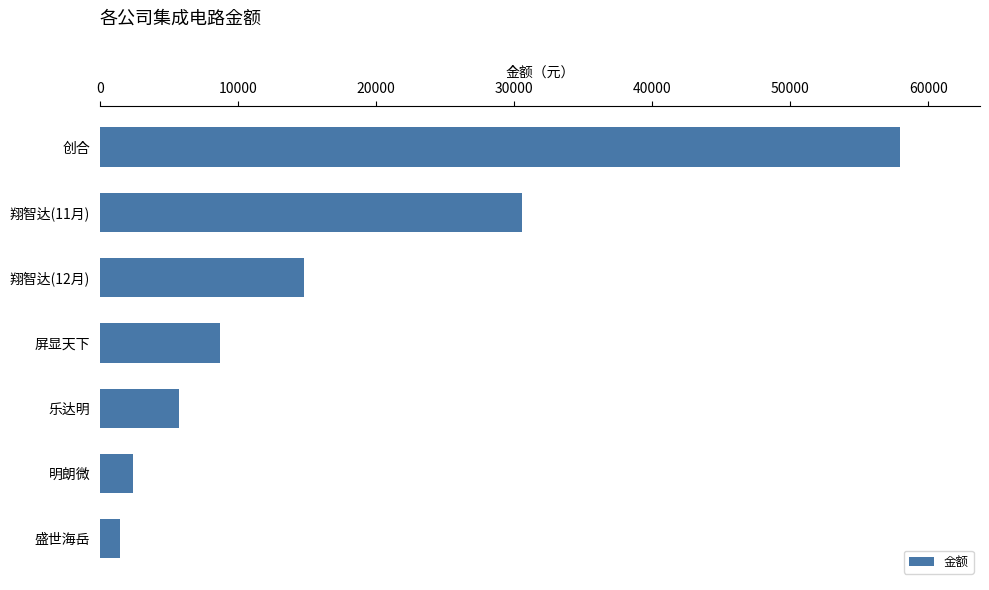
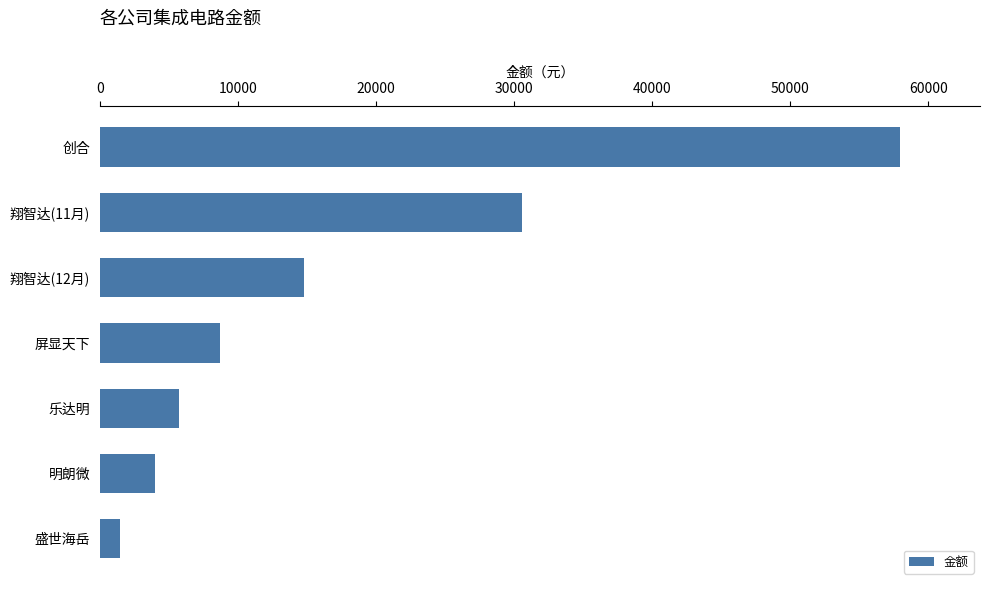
明朗微: 2400 -> 4000
